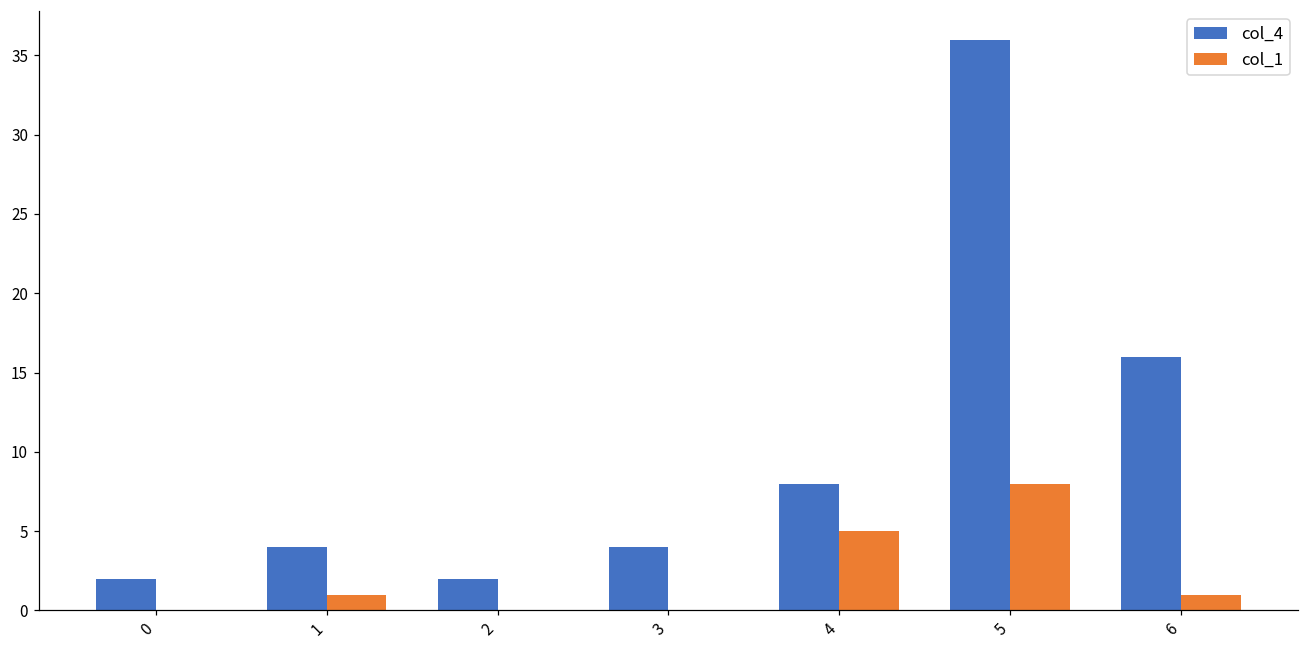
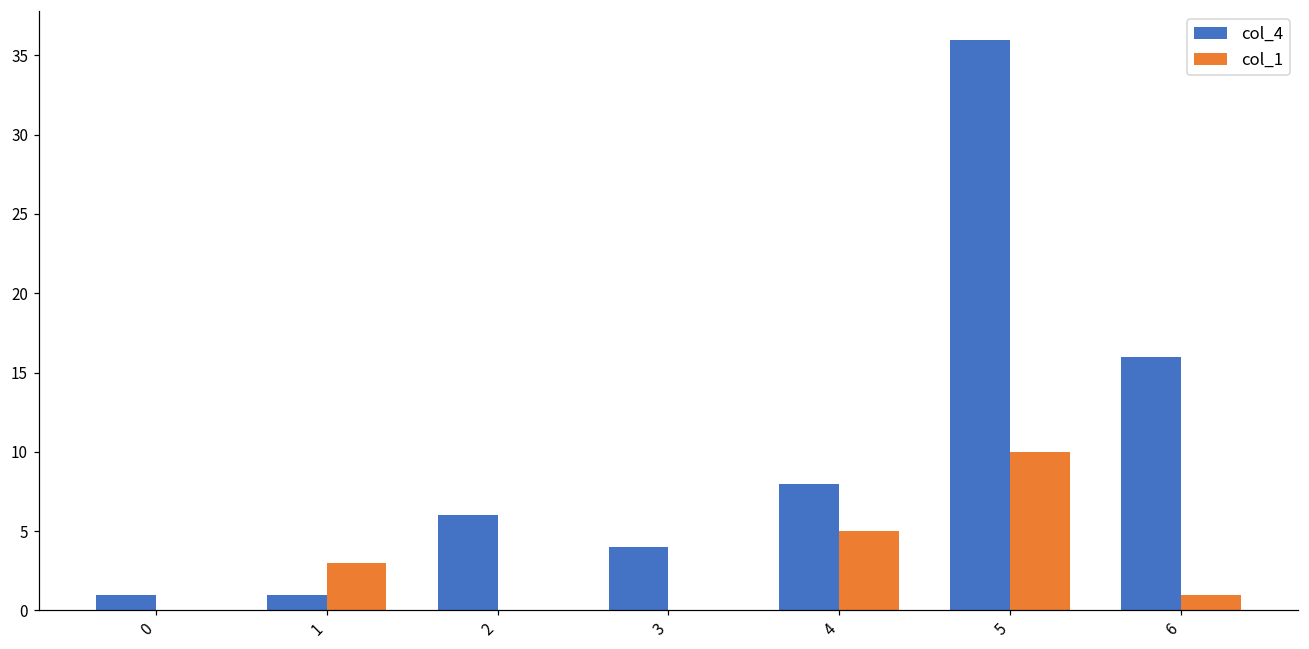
col_4, 0: 2 -> 1
col_4, 1: 4 -> 1
col_1, 1: 1 -> 3
col_4, 2: 2 -> 6
col_1, 5: 8 -> 10
